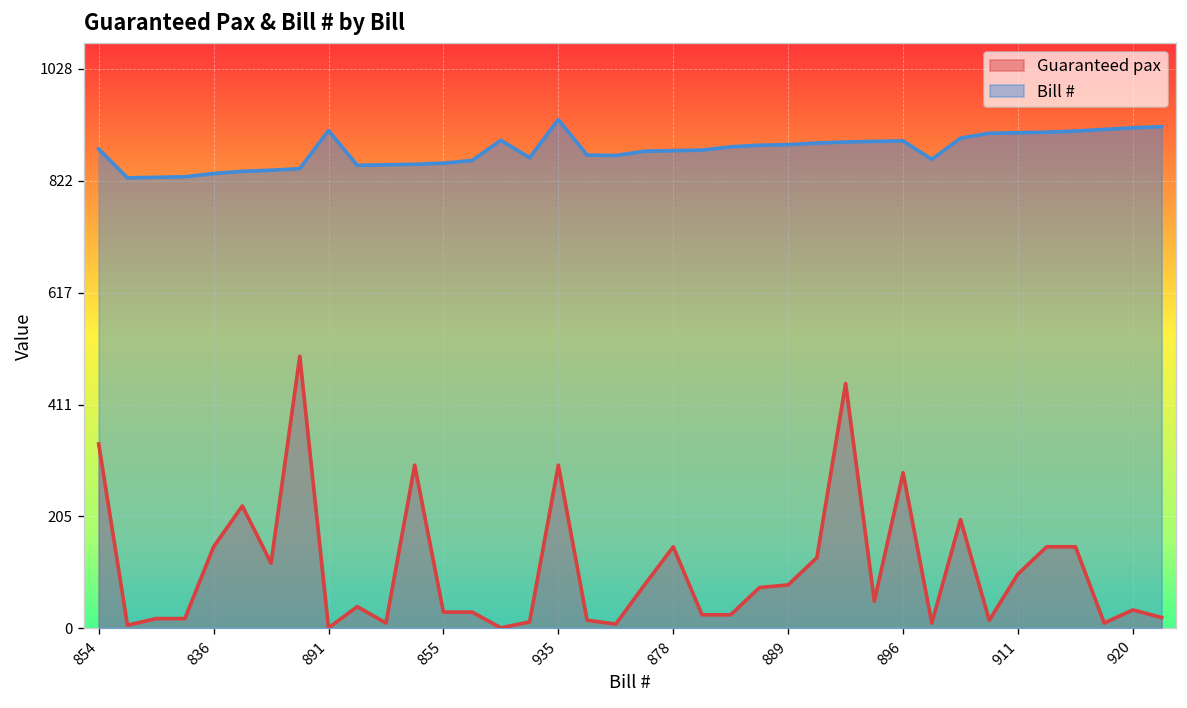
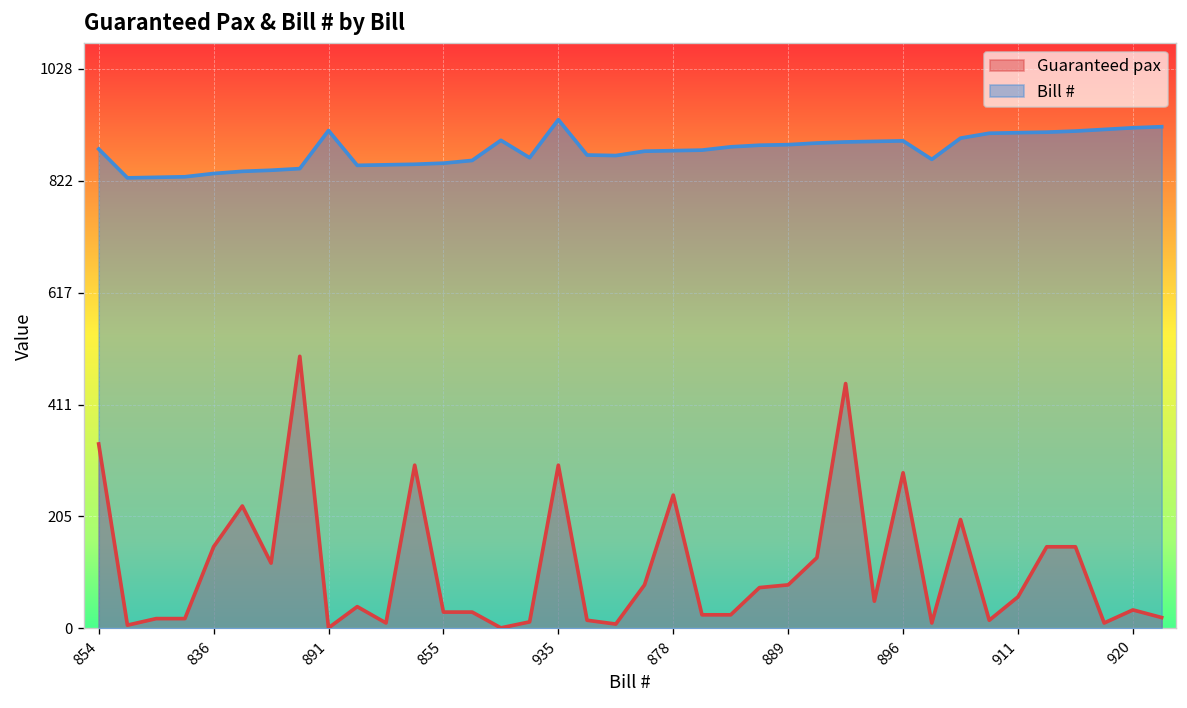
Guaranteed pax, 878: 150 -> 250
Guaranteed pax, 911: 100 -> 60
